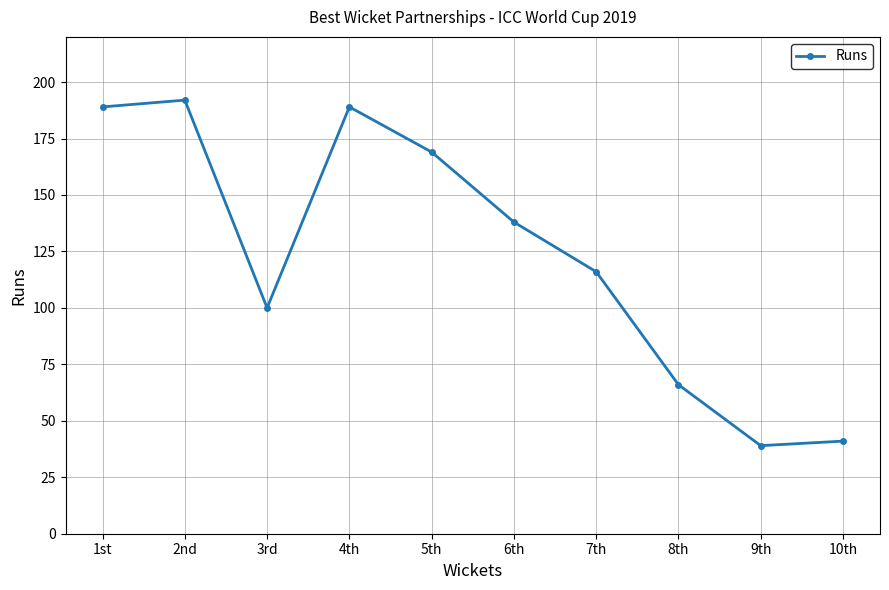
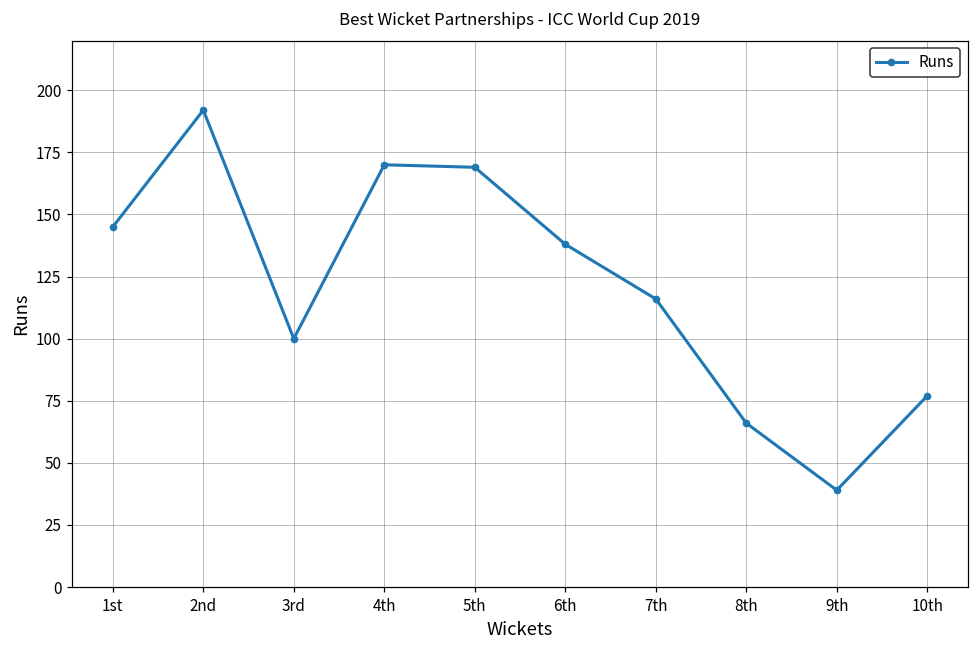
1st: 189 -> 145
4th: 189 -> 170
10th: 41 -> 77
